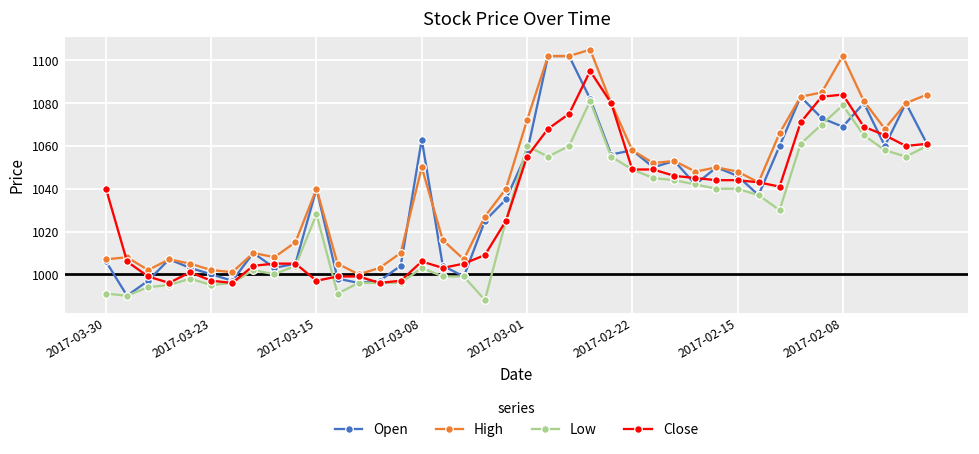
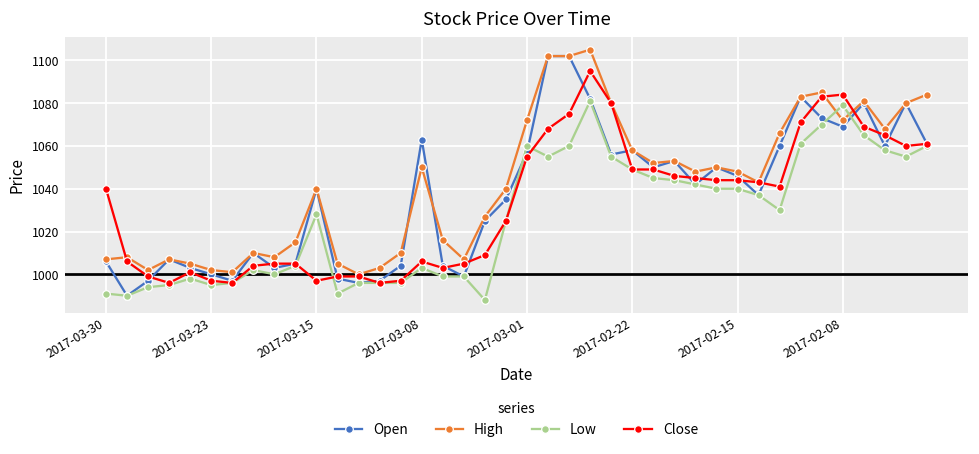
High, 2017-02-08: 1102 -> 1072
